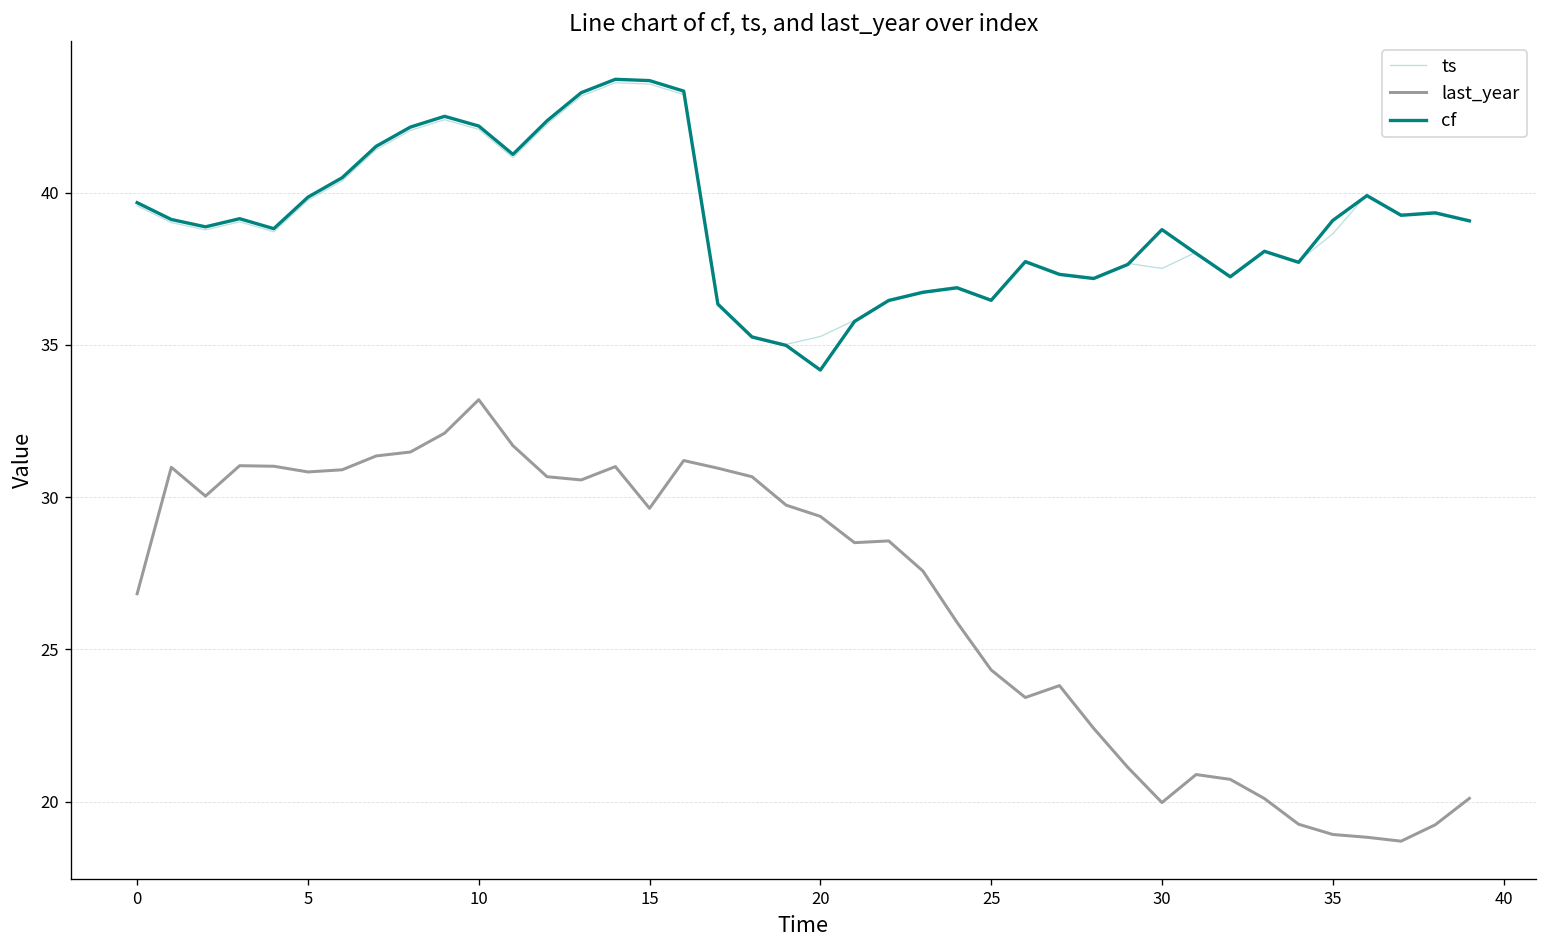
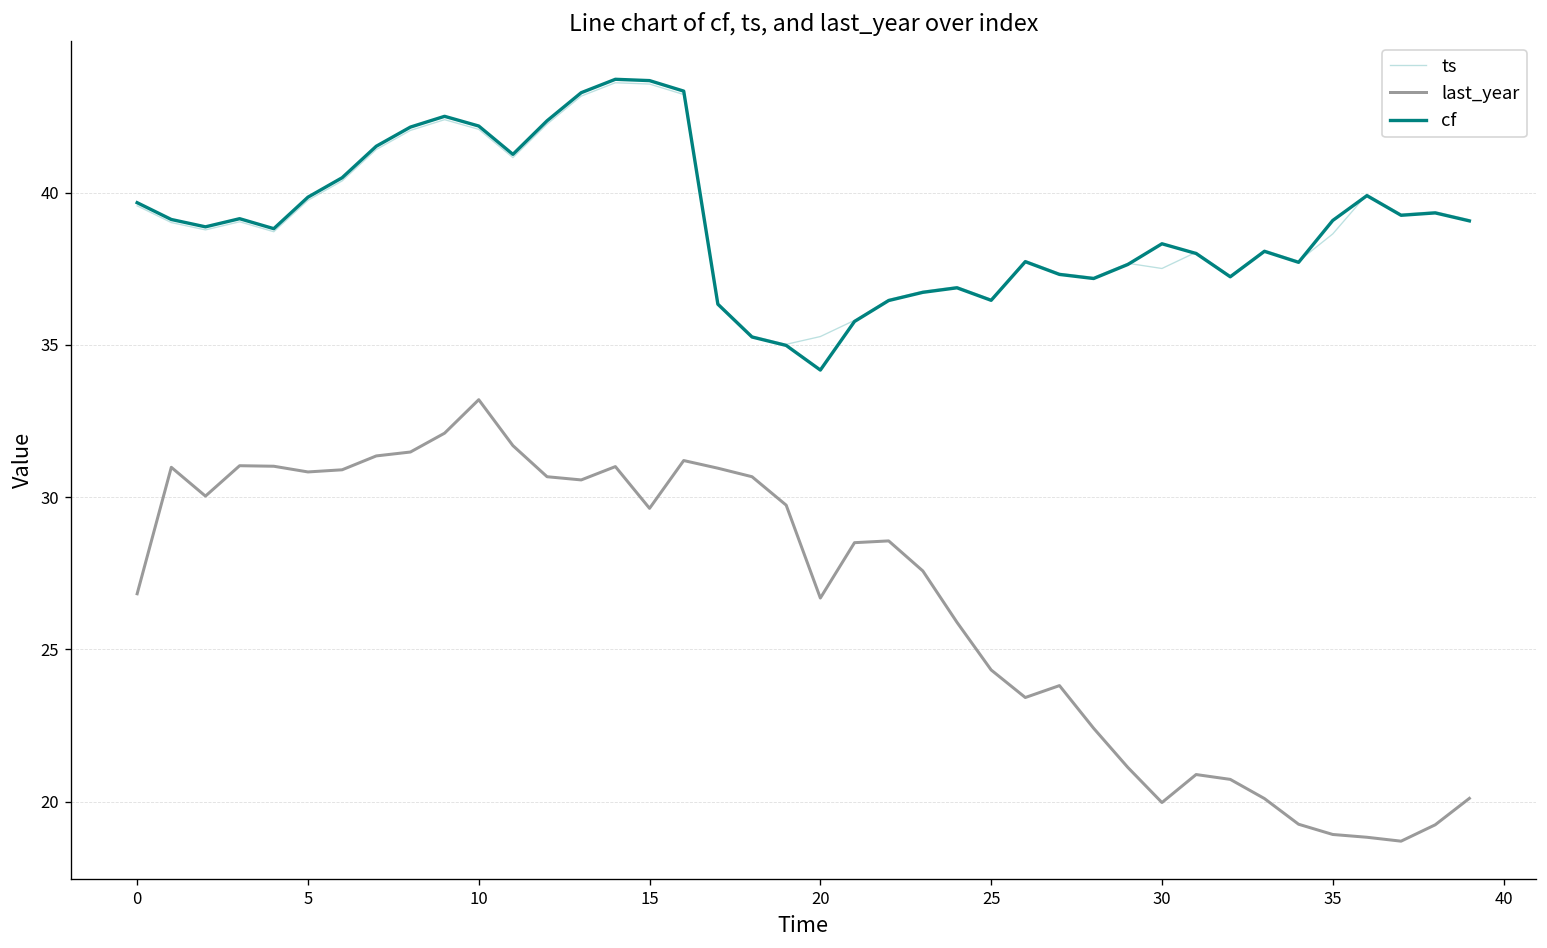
last_year, 20: 29.4 -> 26.7
cf, 30: 38.8 -> 38.3
